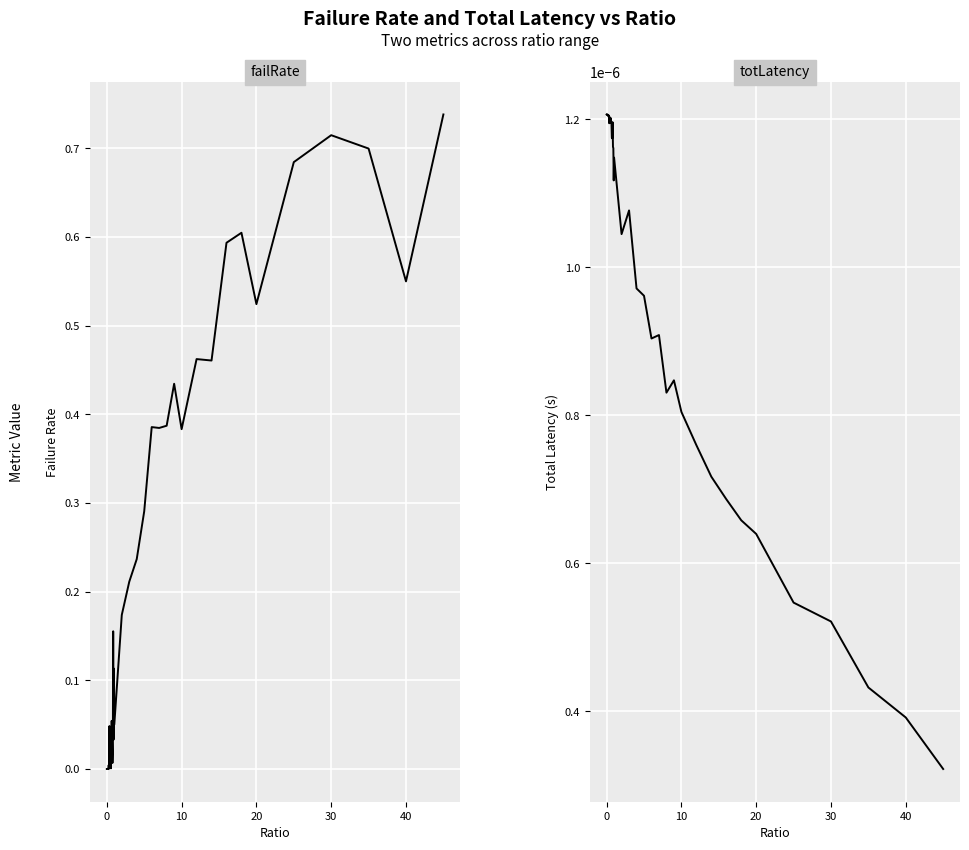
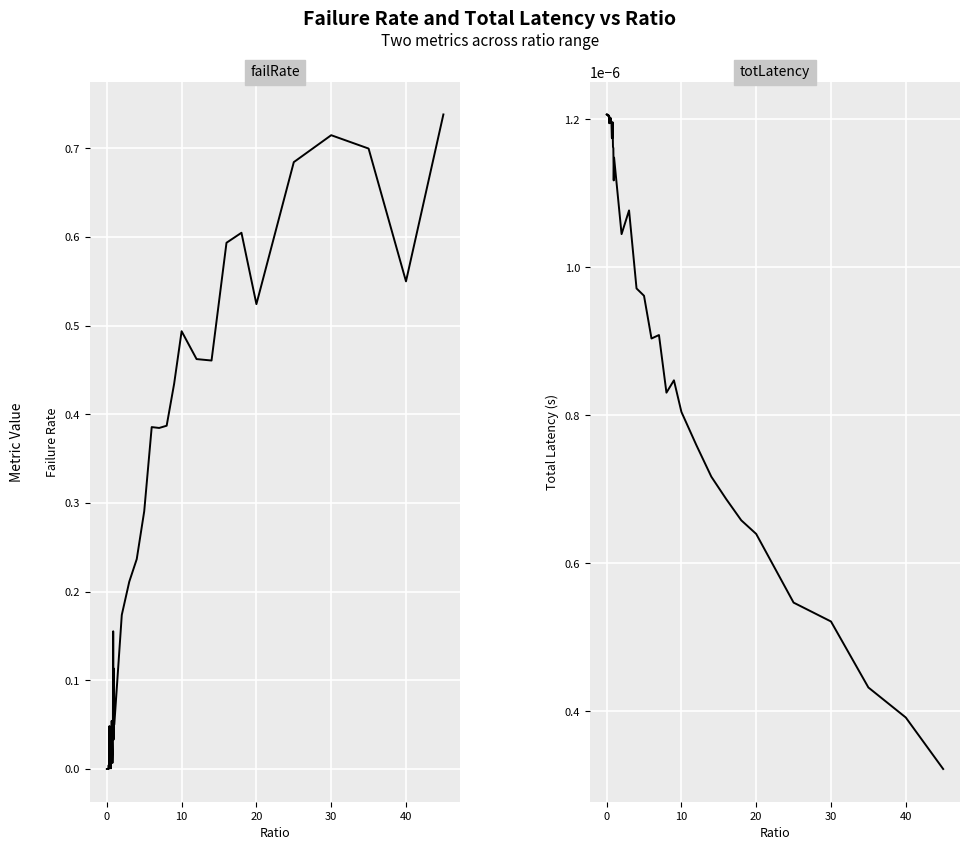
failRate, 10: 0.38 -> 0.49
